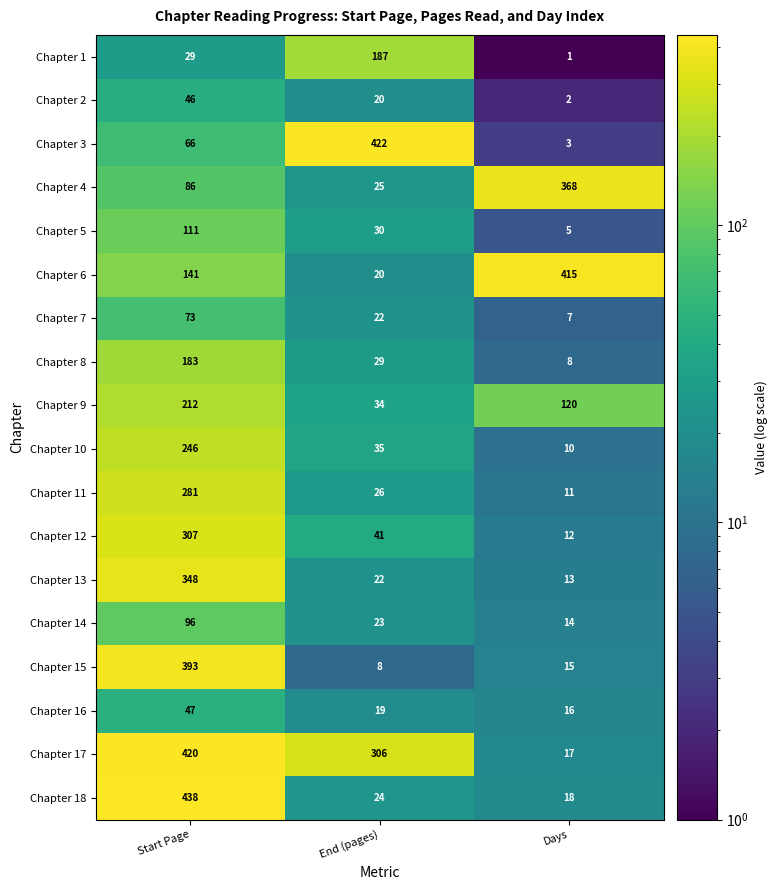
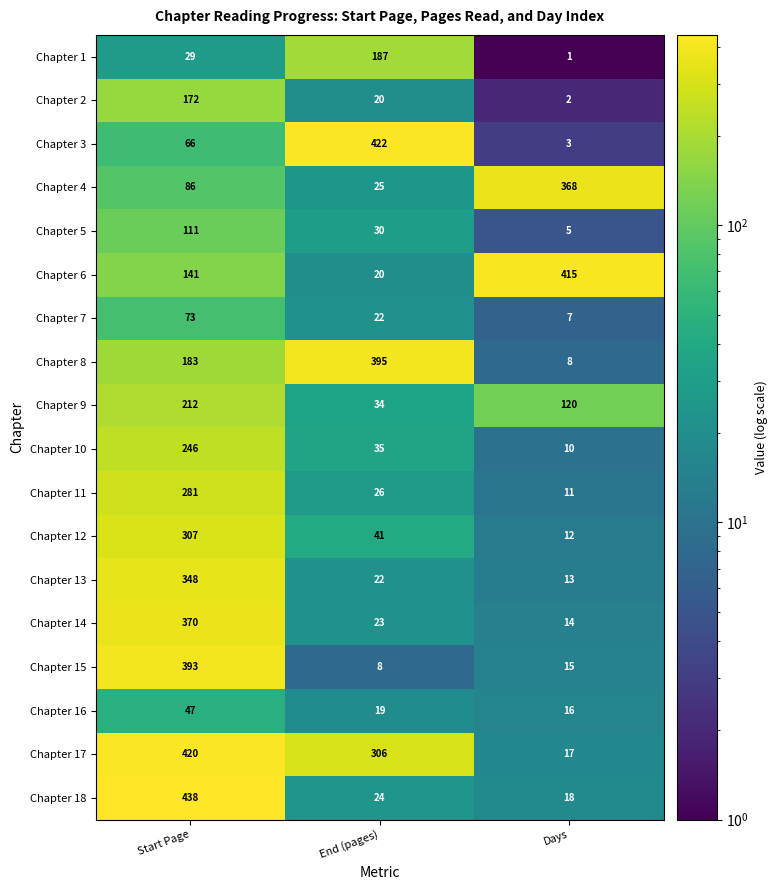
Chapter 2, Start Page: 46 -> 172
Chapter 8, End (pages): 29 -> 395
Chapter 14, Start Page: 96 -> 370
